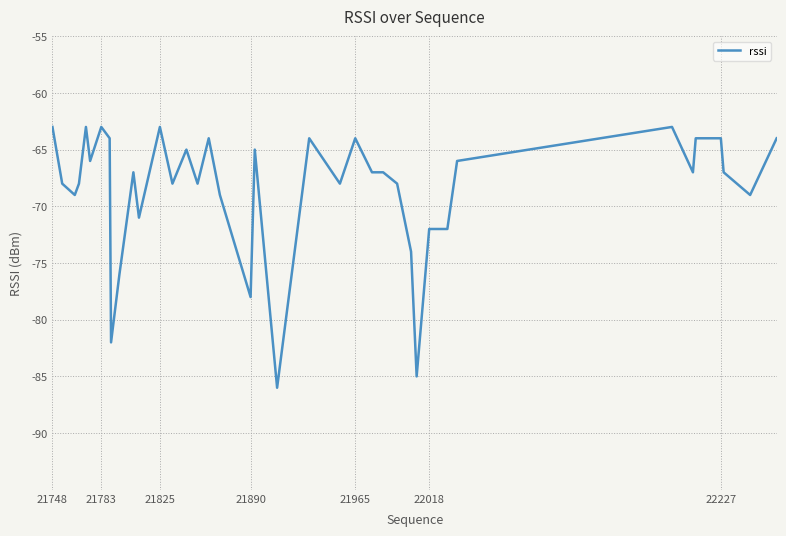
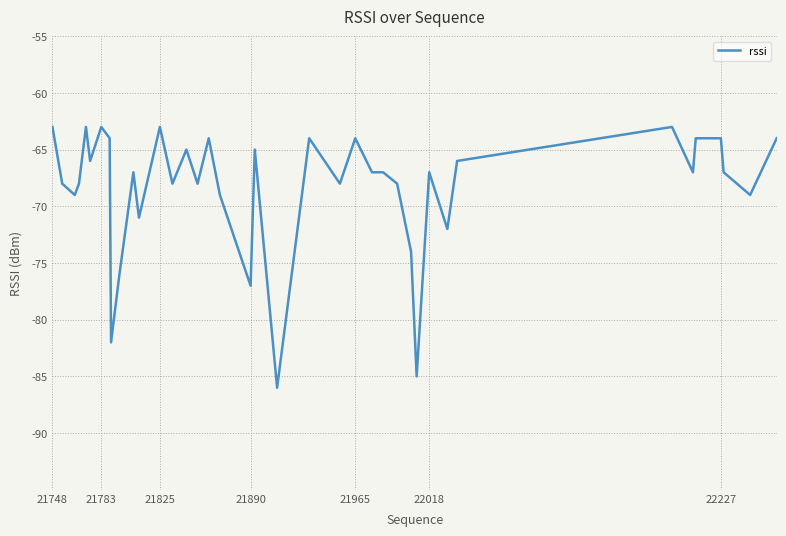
21890: -78 -> -77
22018: -72 -> -67
